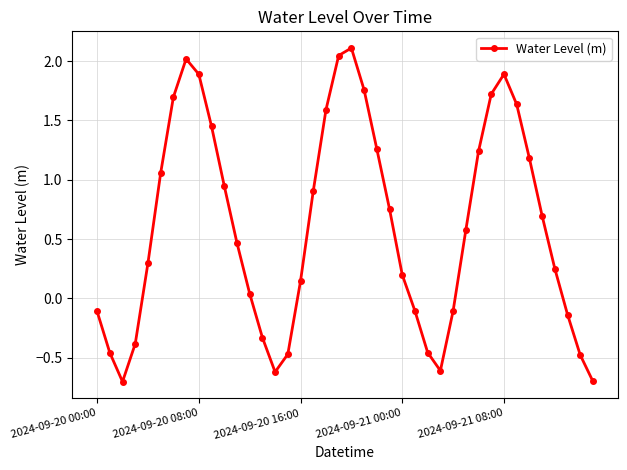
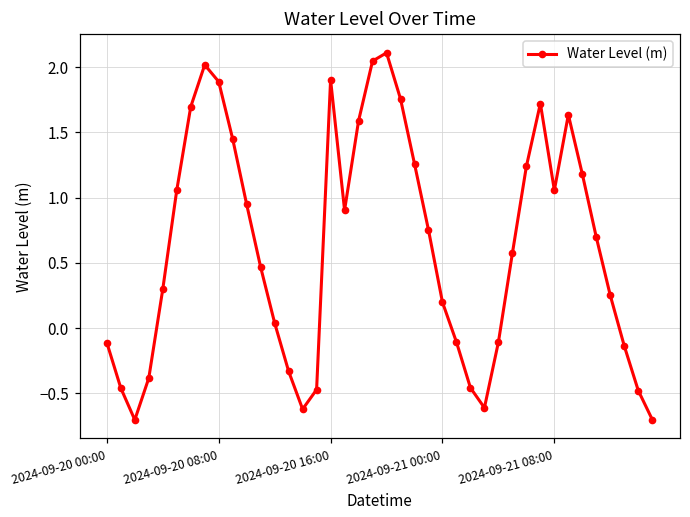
2024-09-20 16:00: 0.15 -> 1.90
2024-09-21 08:00: 1.89 -> 1.06
